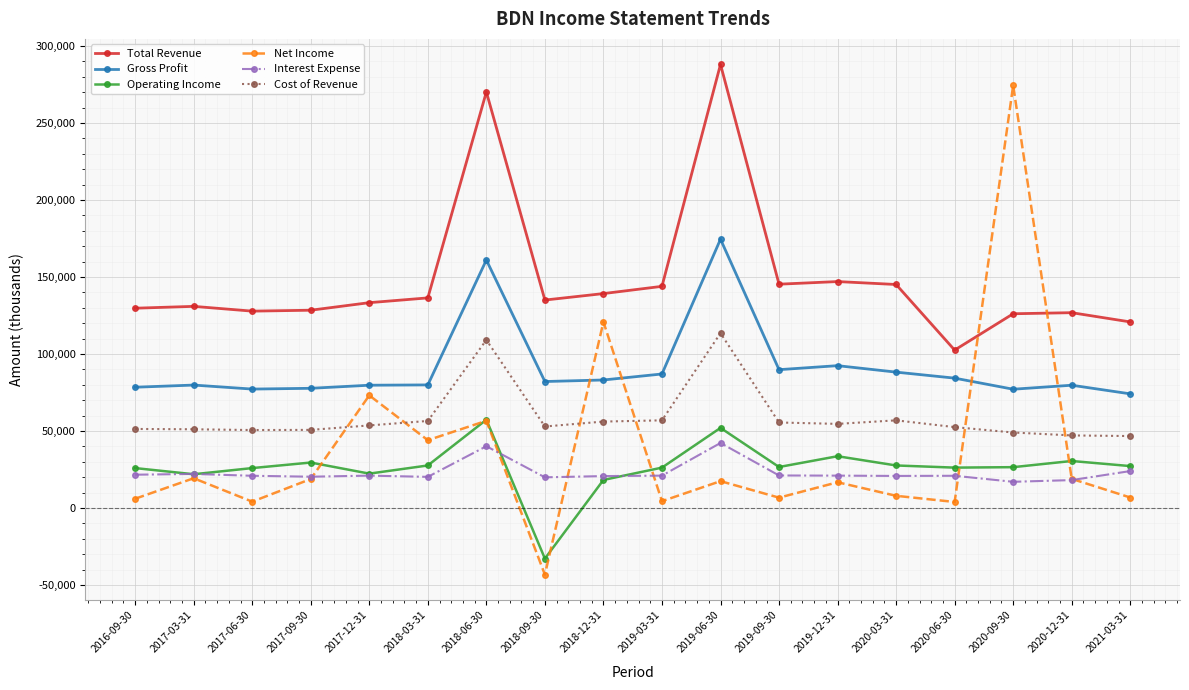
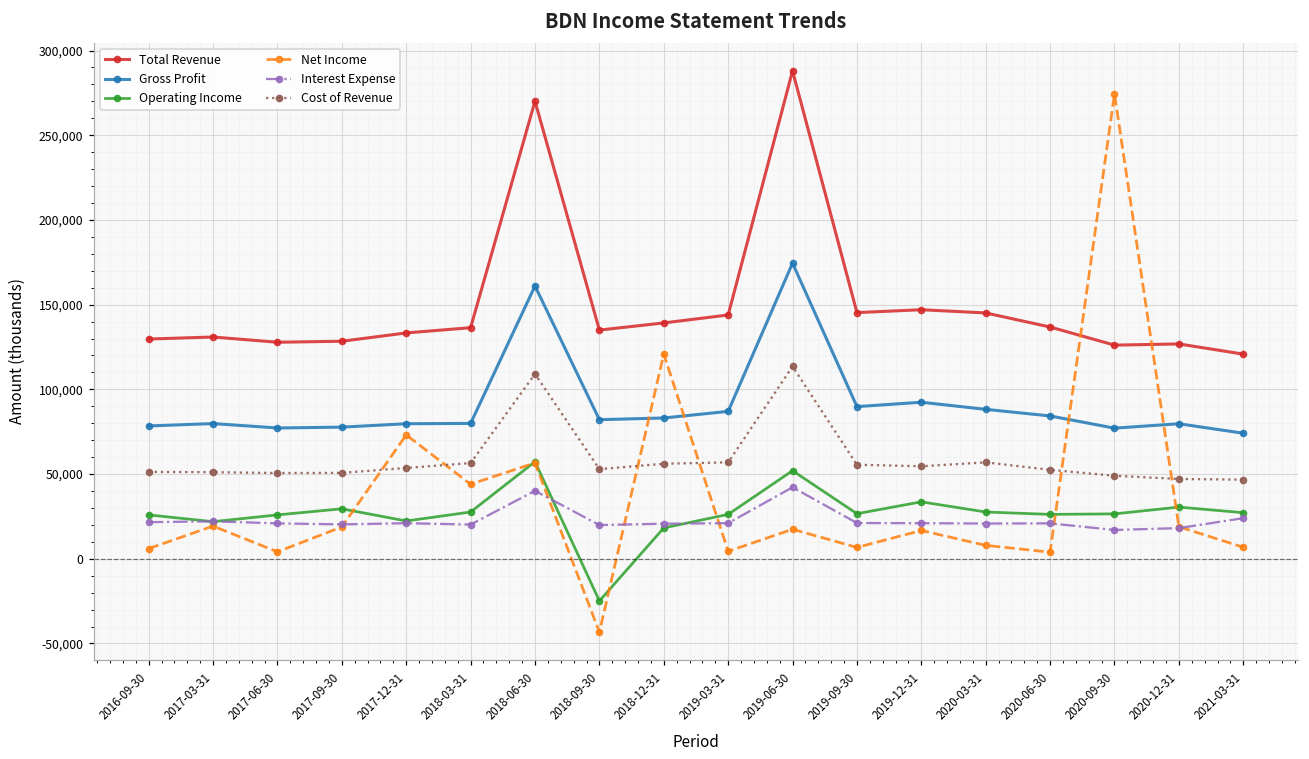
Operating Income, 2018-09-30: -33,000 -> -25,000
Total Revenue, 2020-06-30: 103,000 -> 137,000
